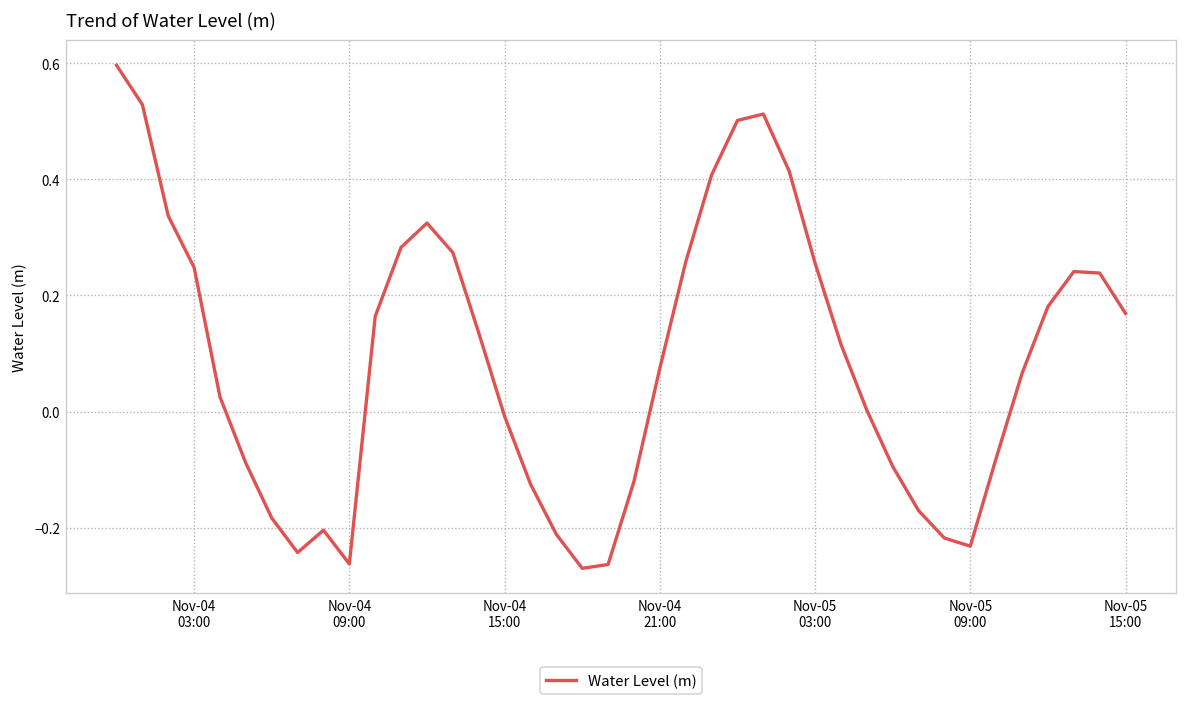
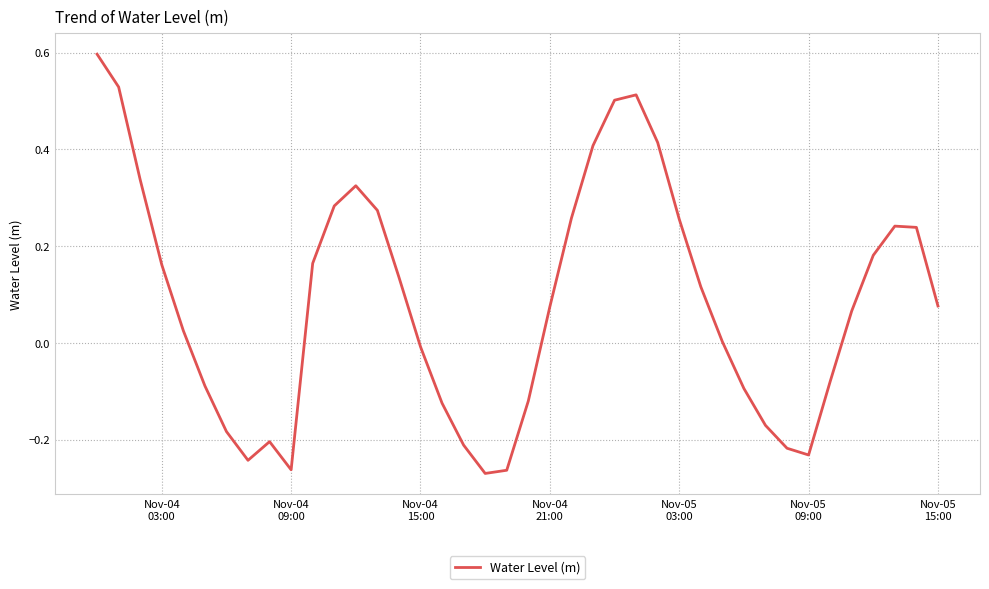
Nov-04 03:00: 0.25 -> 0.16
Nov-05 15:00: 0.17 -> 0.08
